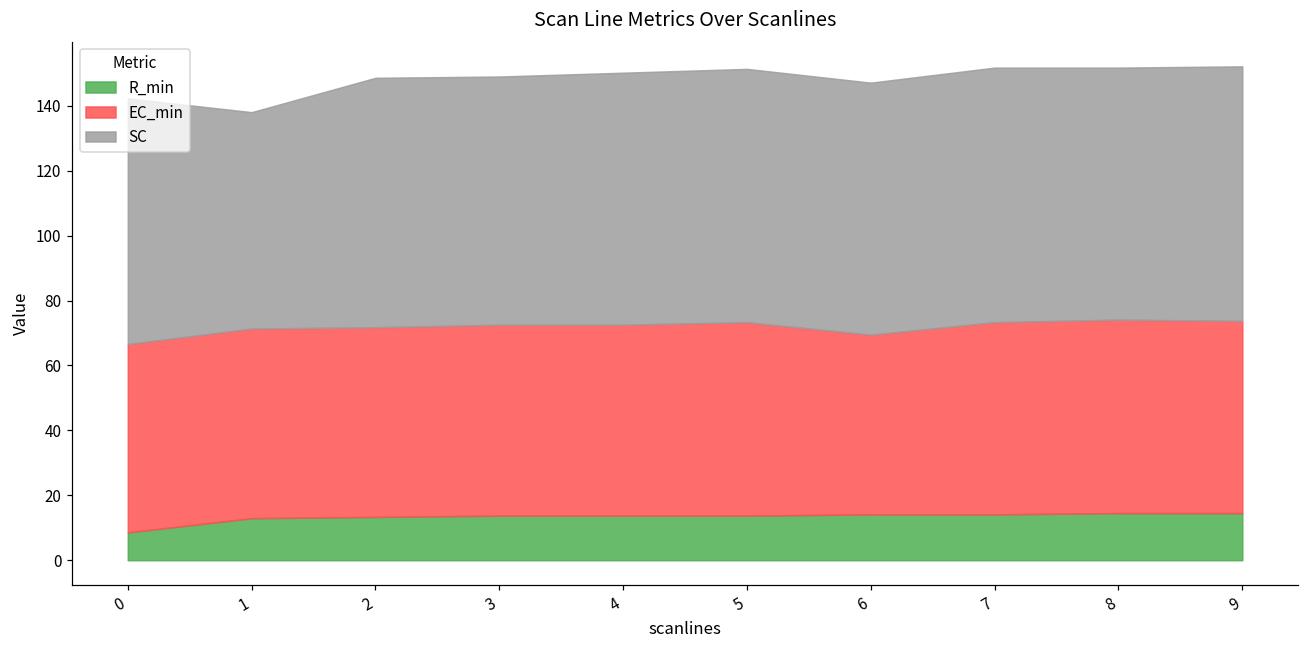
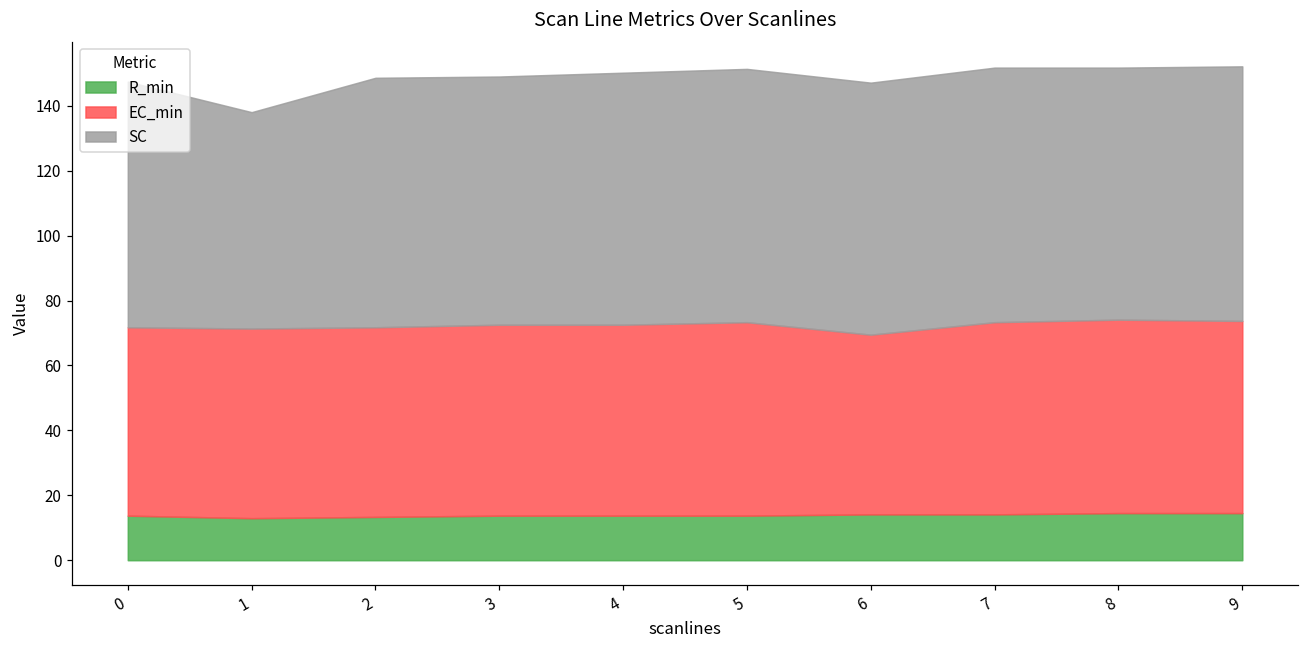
R_min, 0: 9 -> 14
